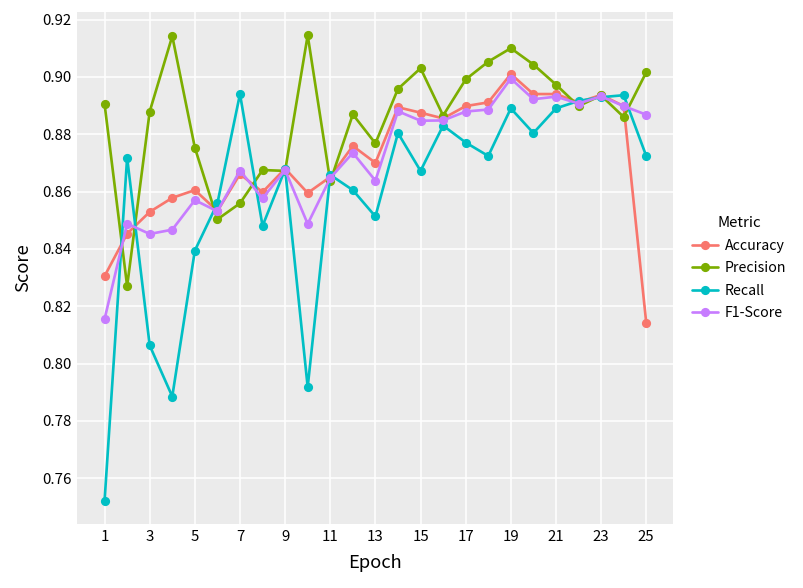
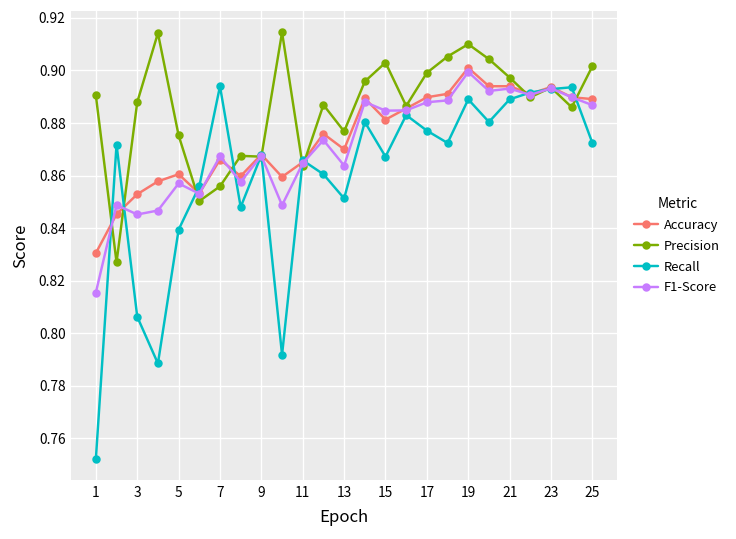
Accuracy, 15: 0.888 -> 0.881
Accuracy, 25: 0.814 -> 0.889
